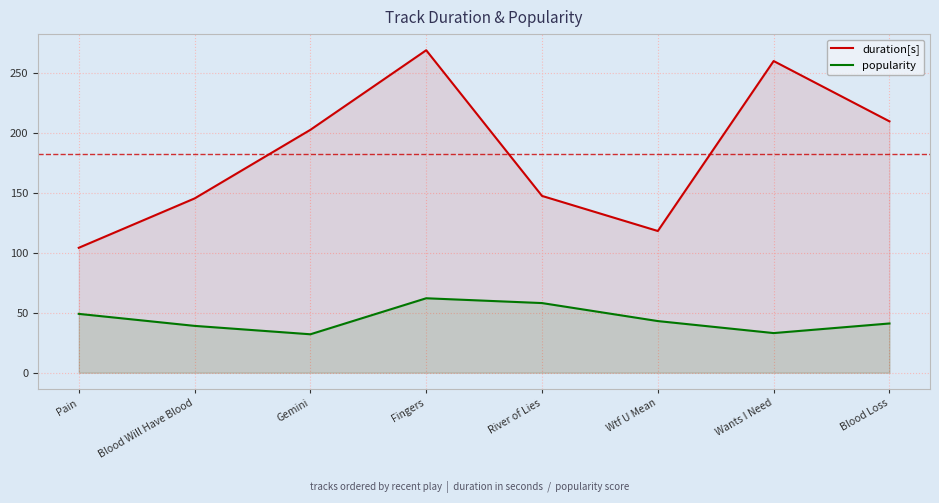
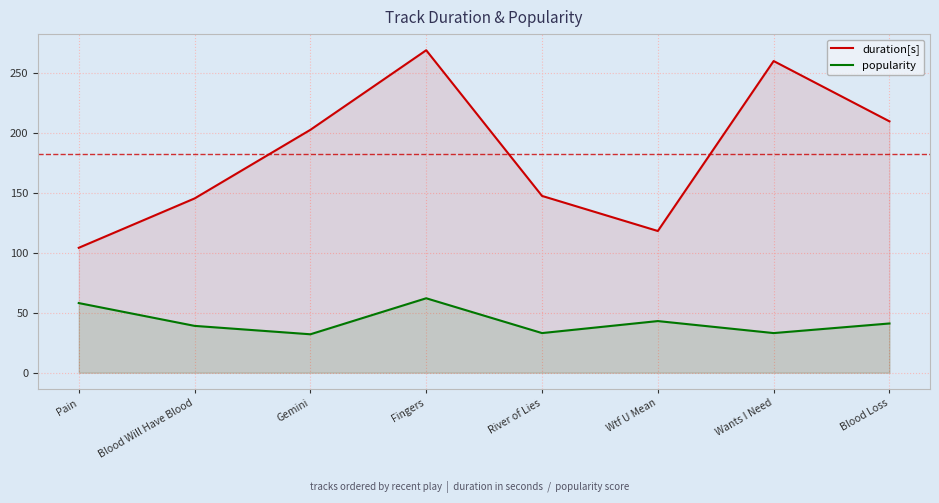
popularity, Pain: 49 -> 58
popularity, River of Lies: 58 -> 33
